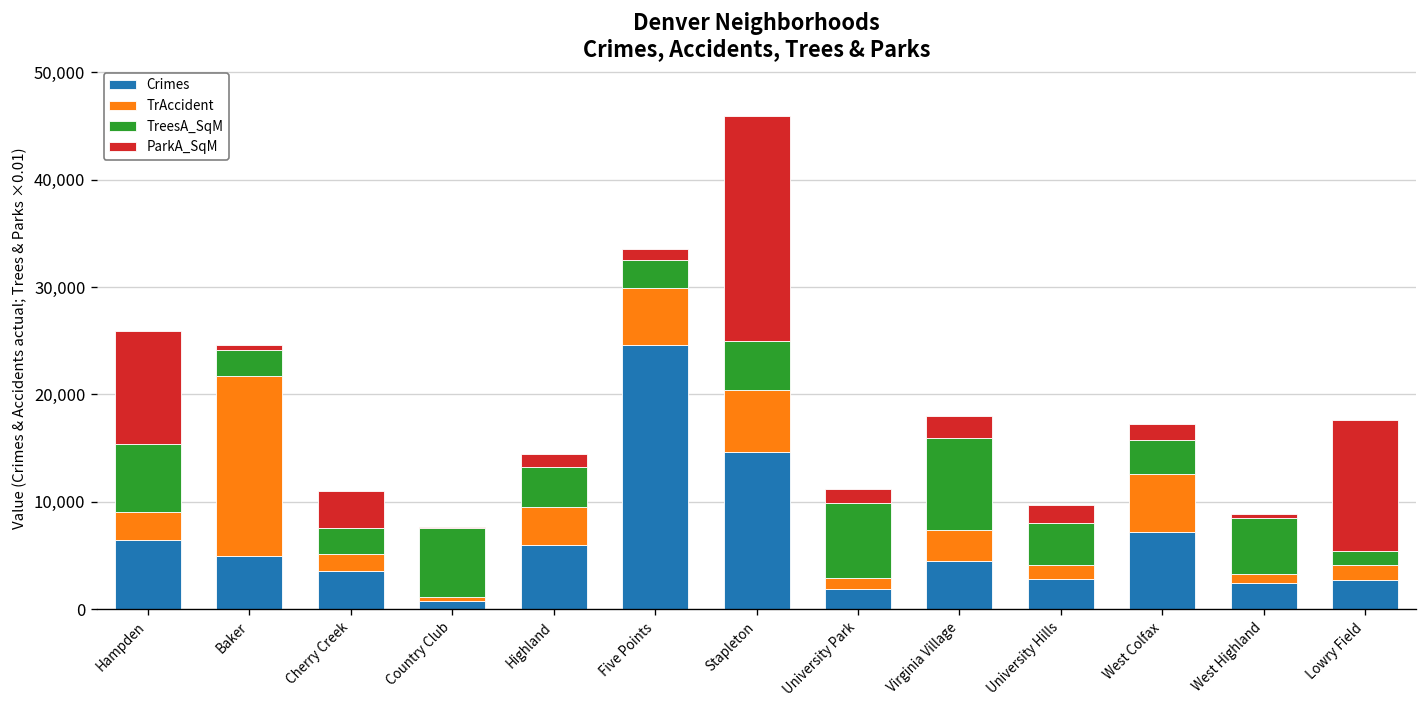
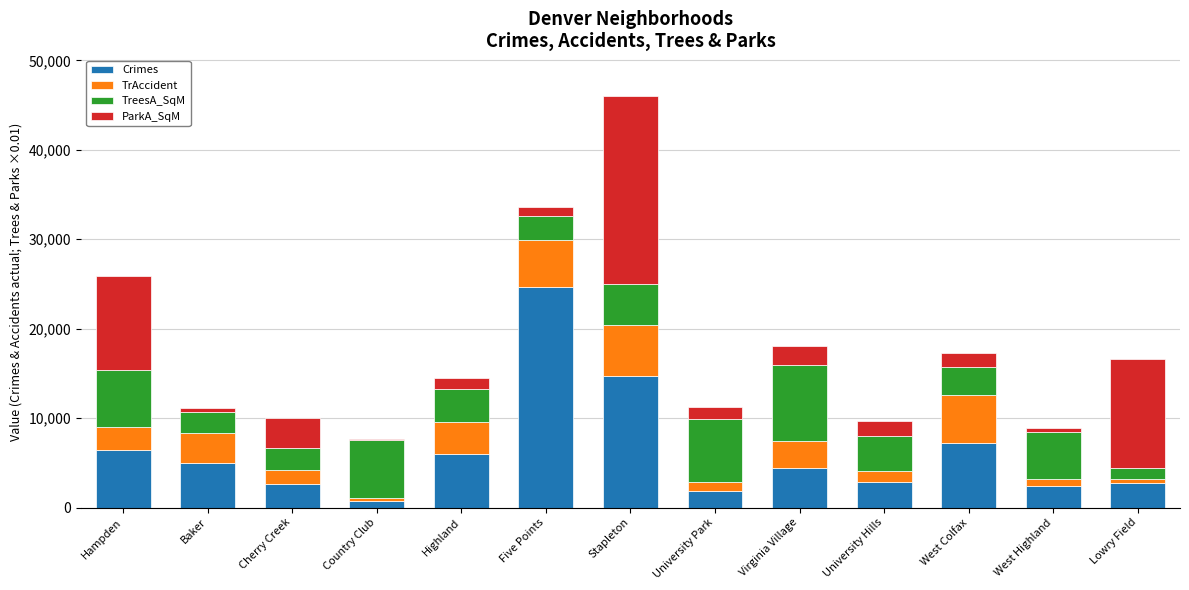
TrAccident, Baker: 17,000 -> 3,000
Crimes, Cherry Creek: 4,000 -> 3,000
TrAccident, Lowry Field: 1,000 -> 0
